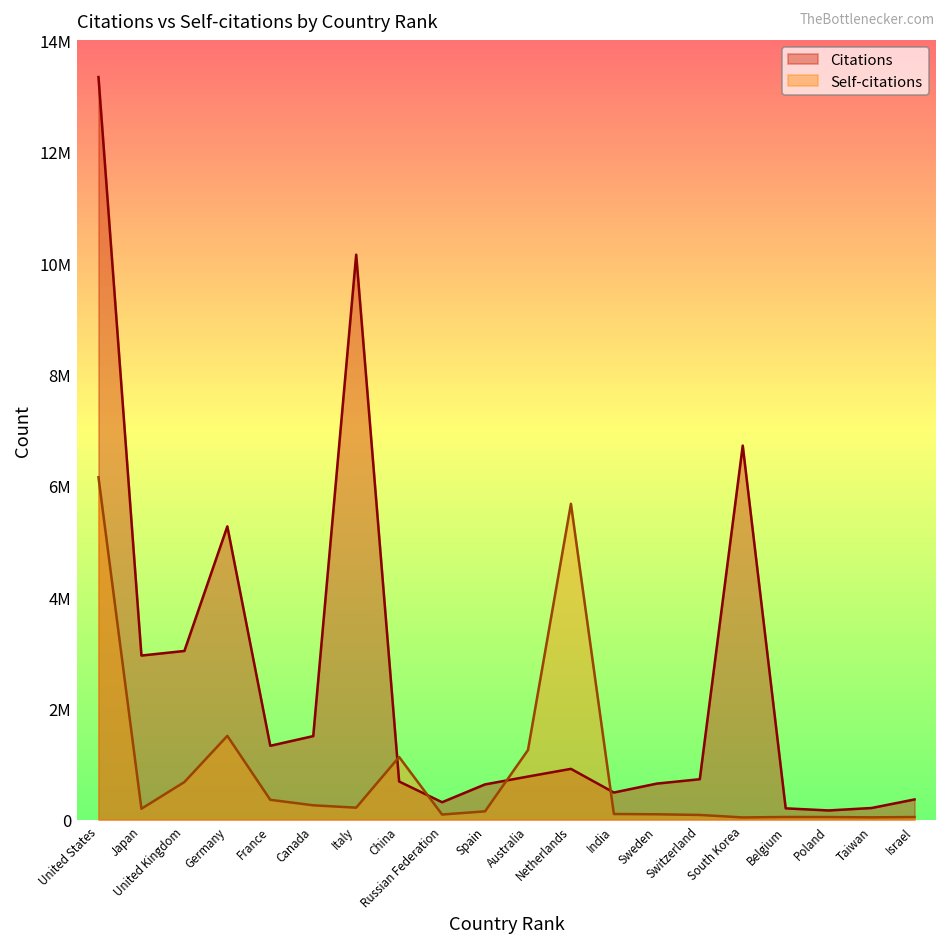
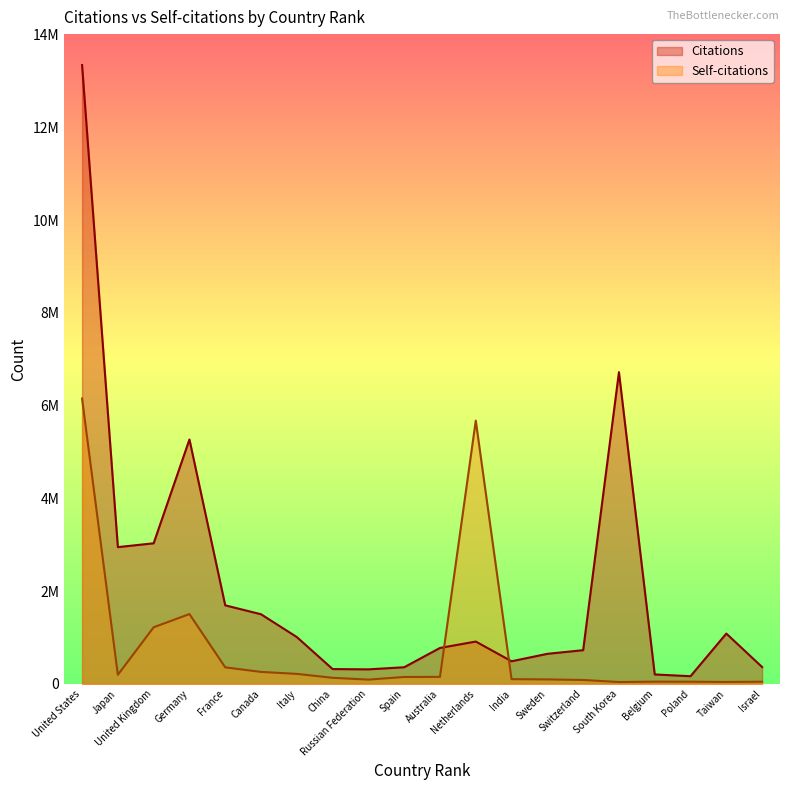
Self-citations, United Kingdom: 700000 -> 1200000
Citations, France: 1300000 -> 1700000
Citations, Italy: 10200000 -> 1000000
Citations, China: 700000 -> 300000
Self-citations, China: 1100000 -> 100000
Citations, Spain: 600000 -> 400000
Self-citations, Australia: 1200000 -> 100000
Citations, Taiwan: 200000 -> 1100000
